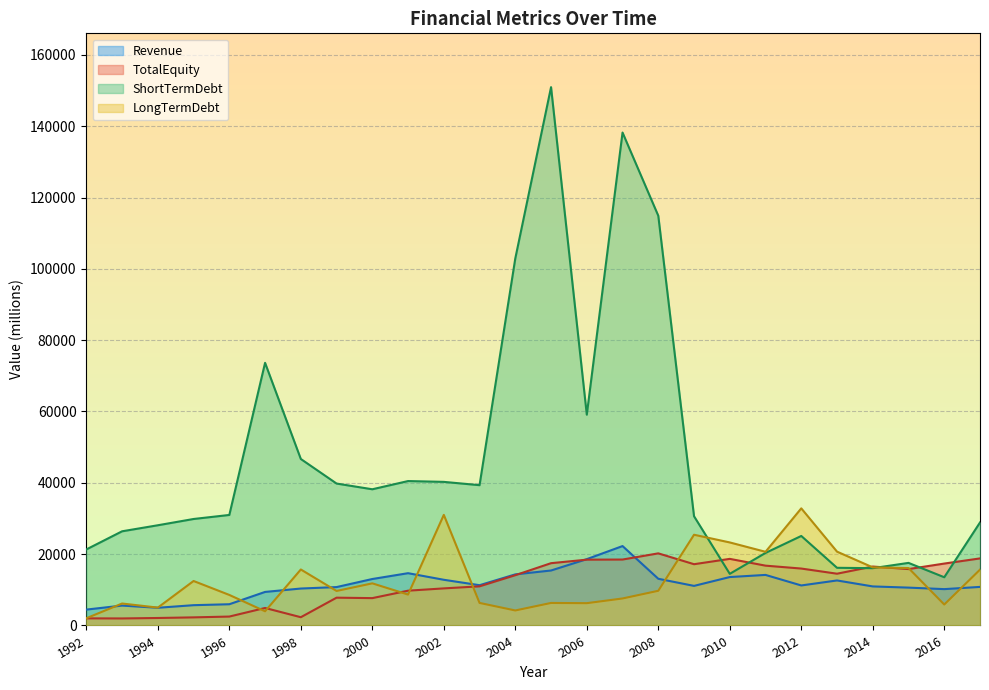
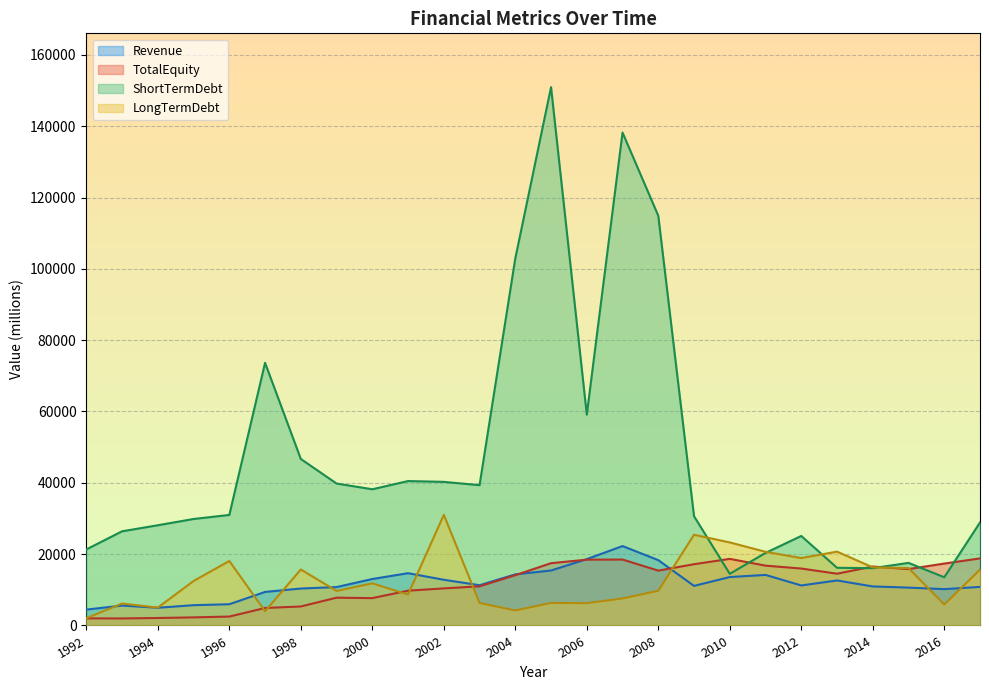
LongTermDebt, 1996: 9000 -> 18000
TotalEquity, 1998: 2000 -> 5000
Revenue, 2008: 13000 -> 18000
TotalEquity, 2008: 20000 -> 15000
LongTermDebt, 2012: 33000 -> 19000
